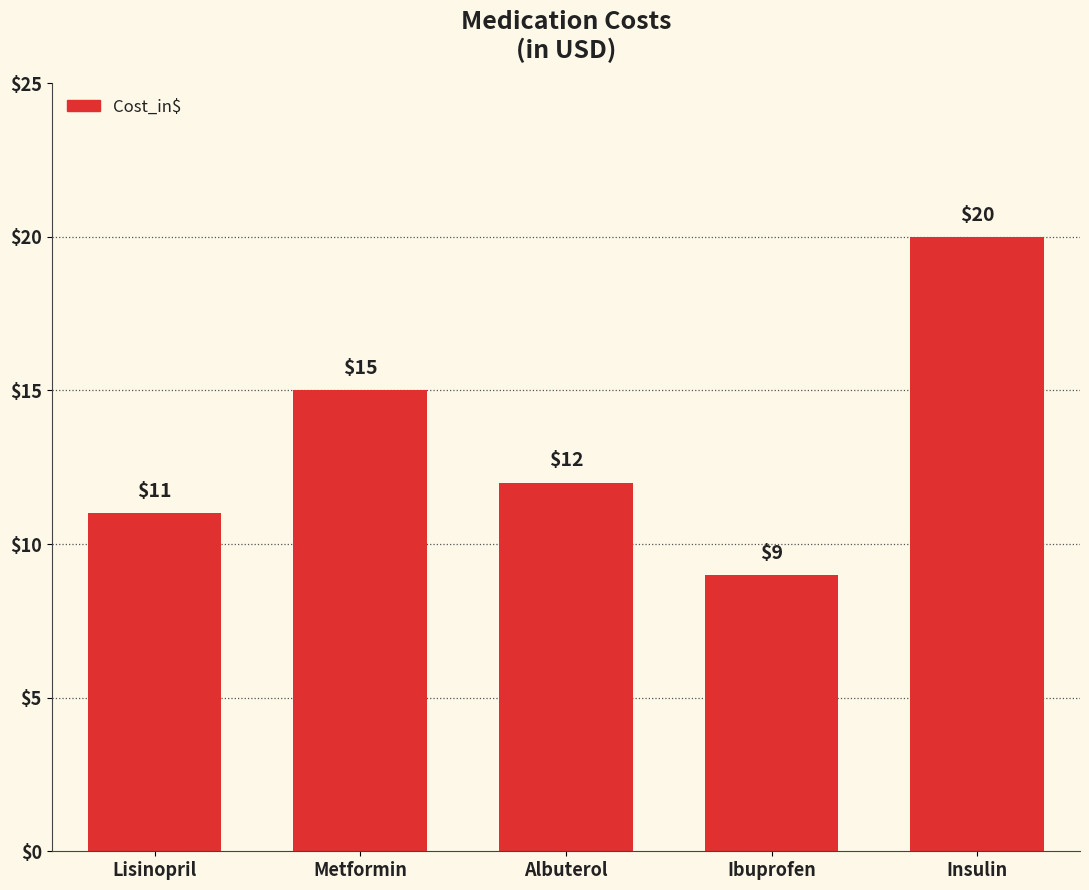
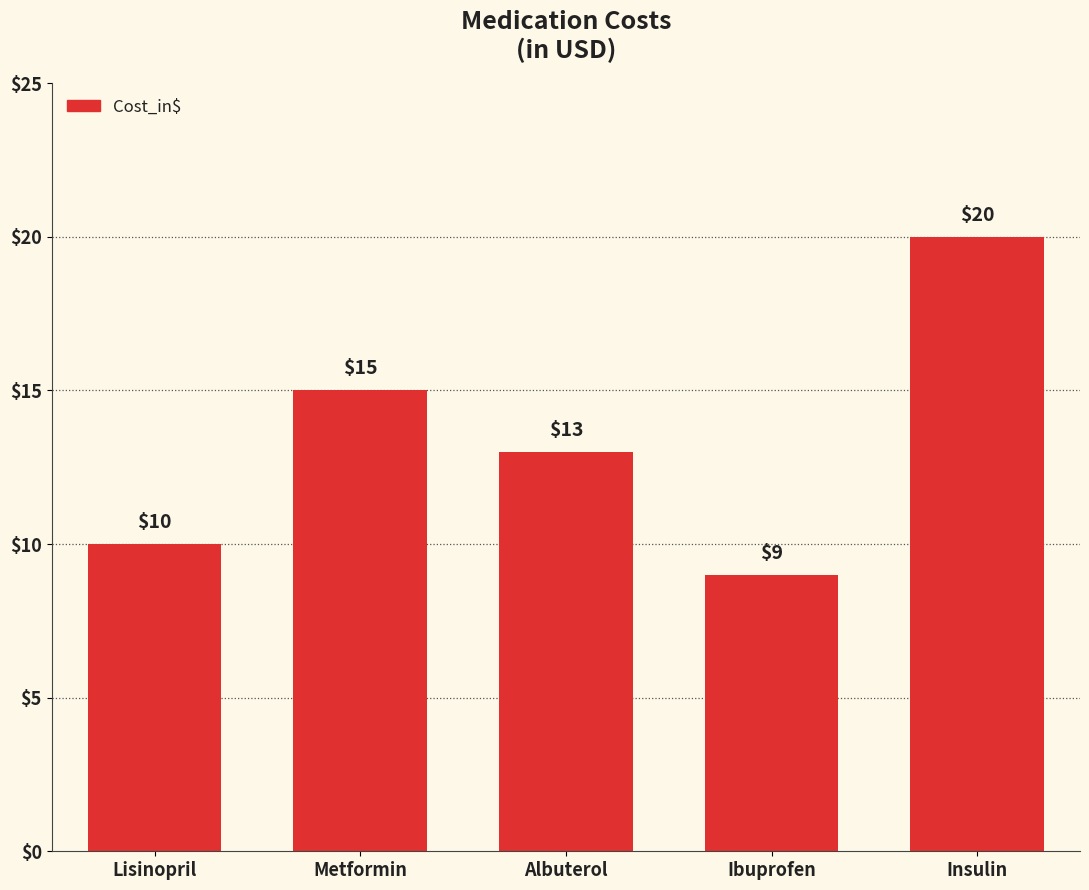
Lisinopril: $11 -> $10
Albuterol: $12 -> $13
